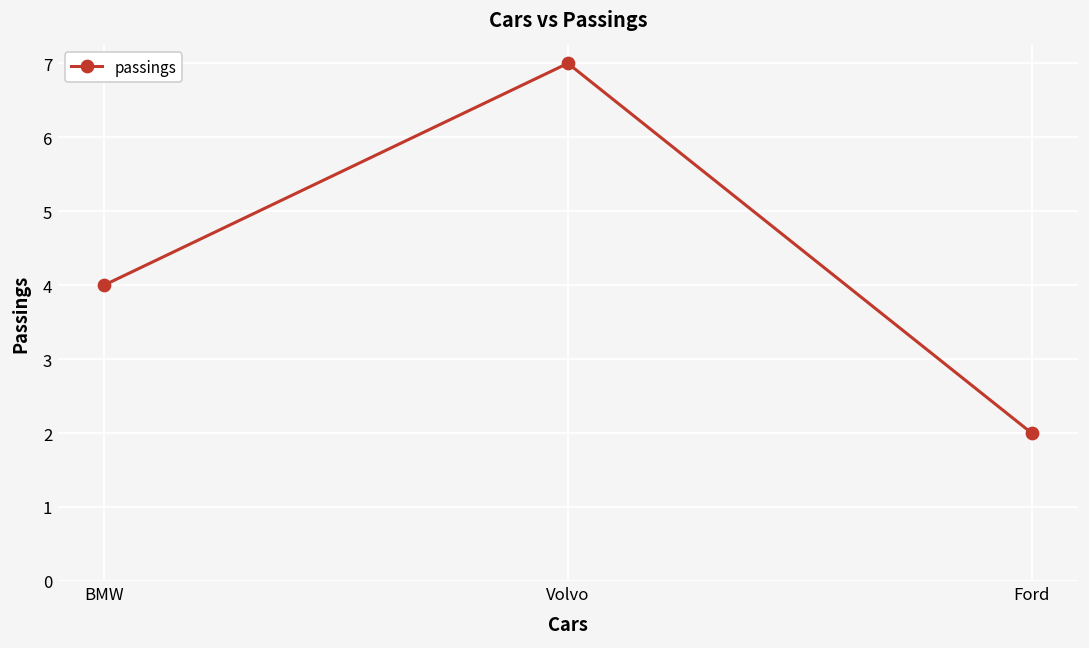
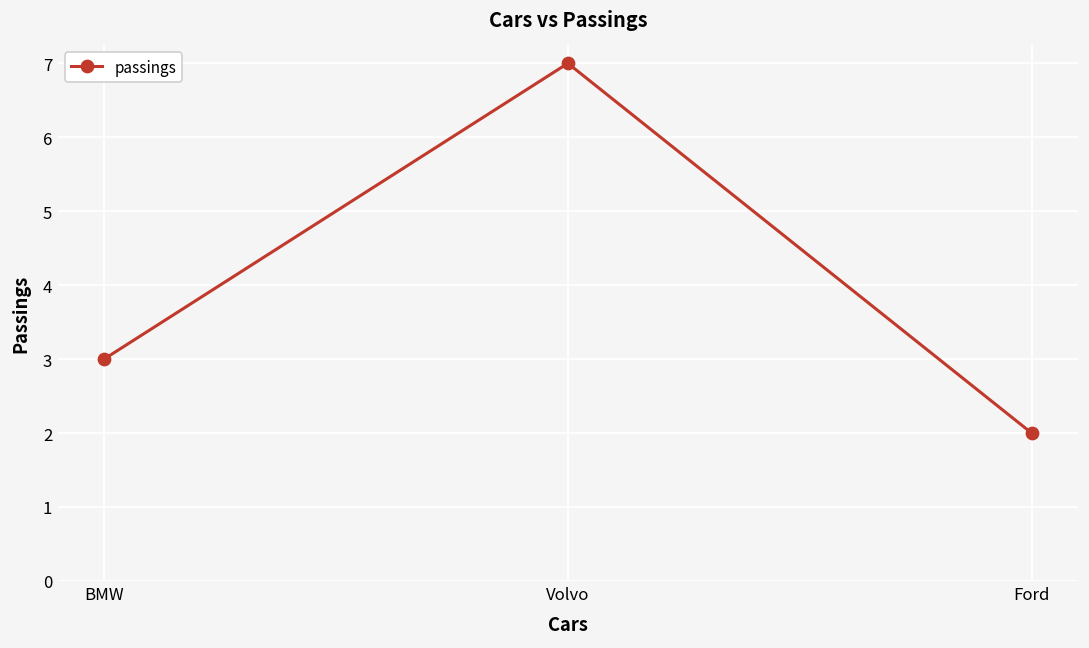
BMW: 4 -> 3
